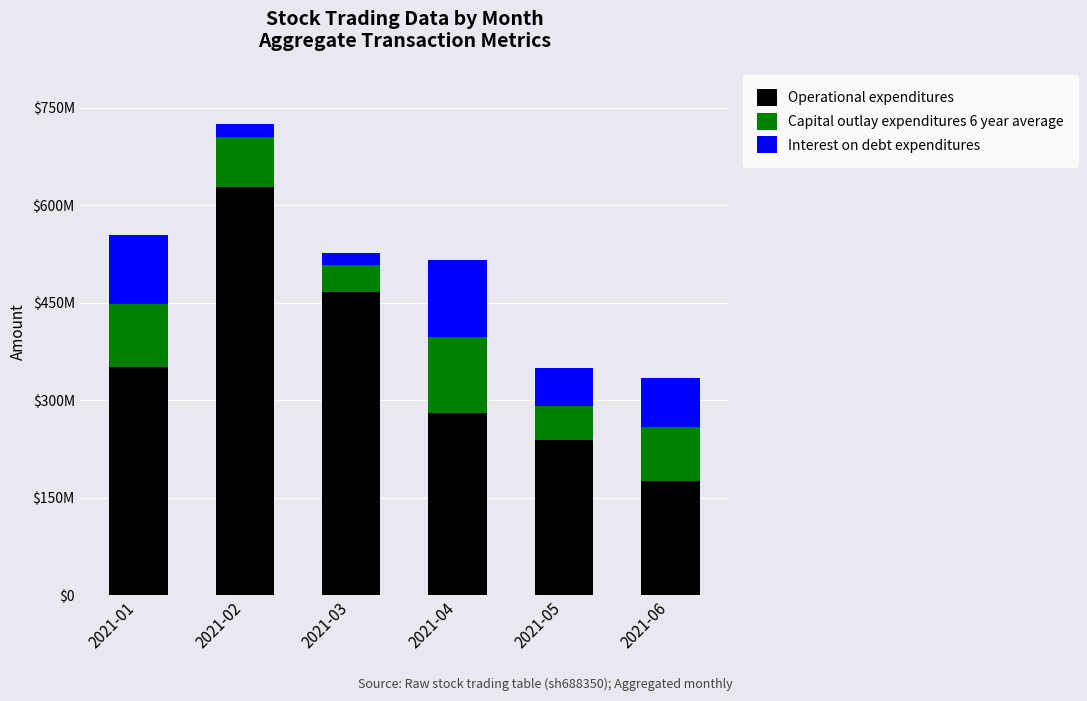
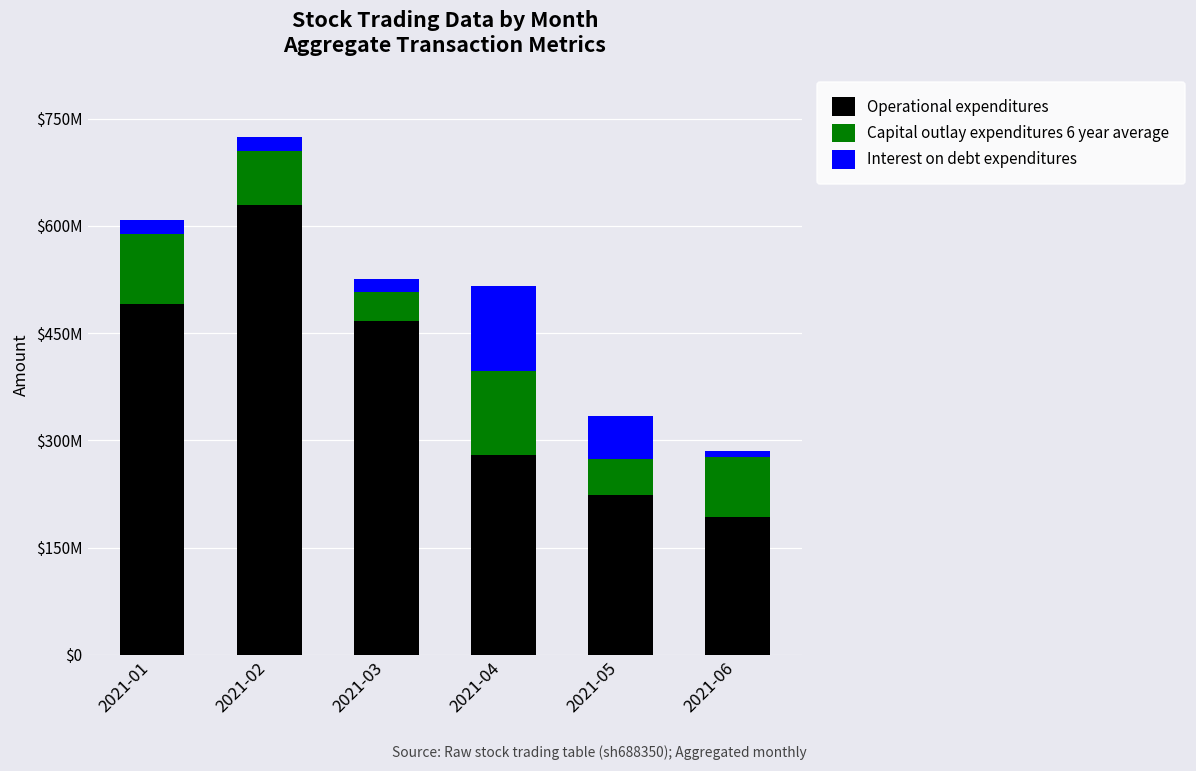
Operational expenditures, 2021-01: $350000000 -> $490000000
Interest on debt expenditures, 2021-01: $110000000 -> $20000000
Operational expenditures, 2021-05: $240000000 -> $220000000
Operational expenditures, 2021-06: $180000000 -> $190000000
Interest on debt expenditures, 2021-06: $70000000 -> $10000000
